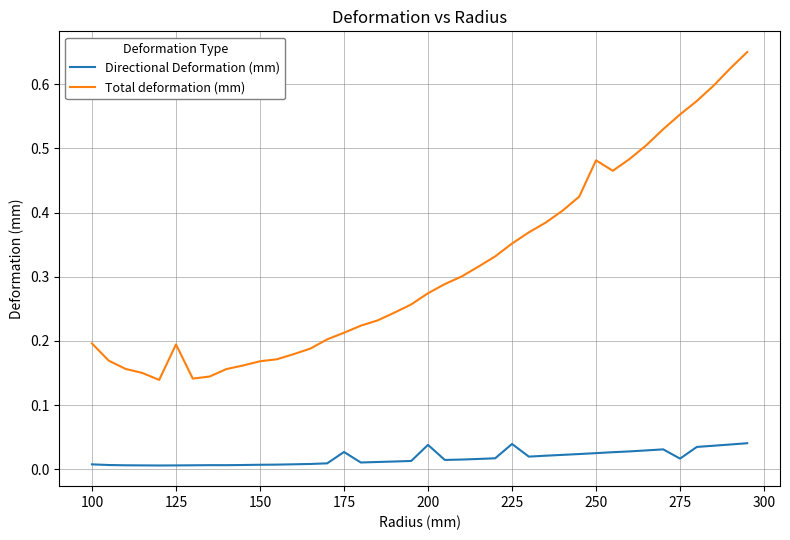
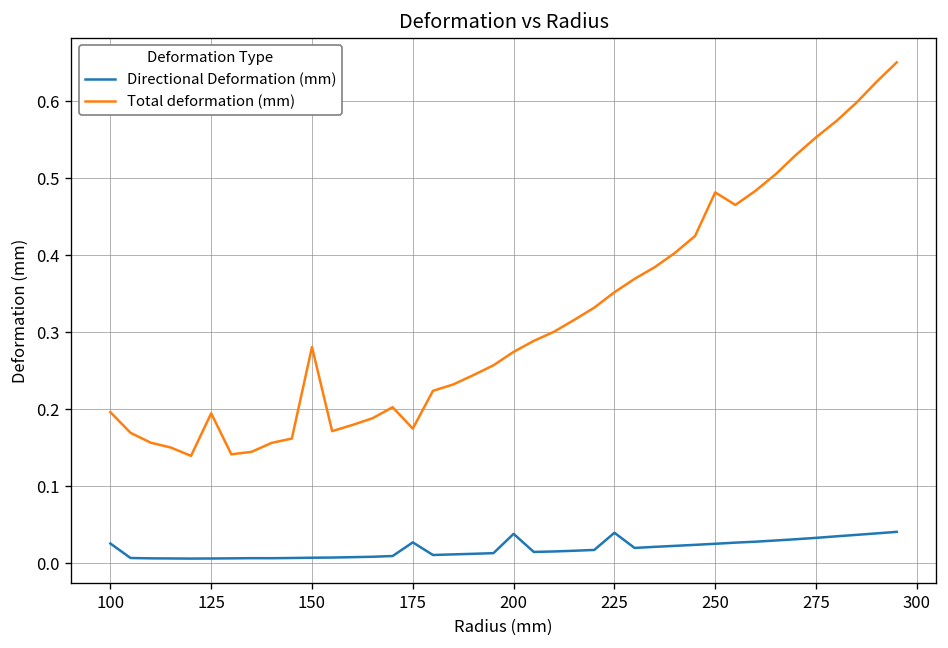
Directional Deformation (mm), 100: 0.01 -> 0.03
Total deformation (mm), 150: 0.17 -> 0.28
Total deformation (mm), 175: 0.21 -> 0.17
Directional Deformation (mm), 275: 0.02 -> 0.03
